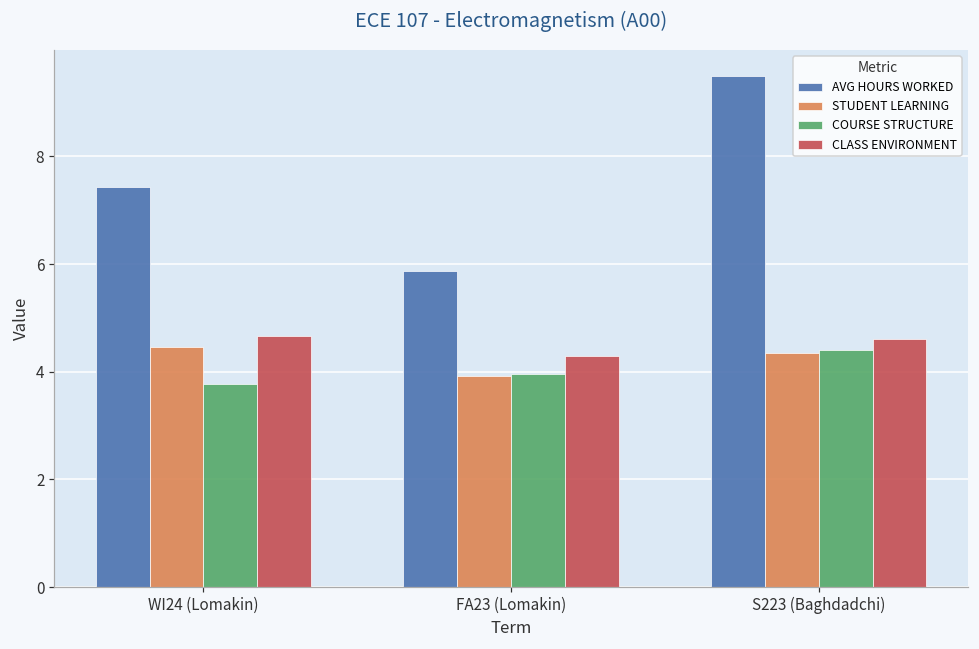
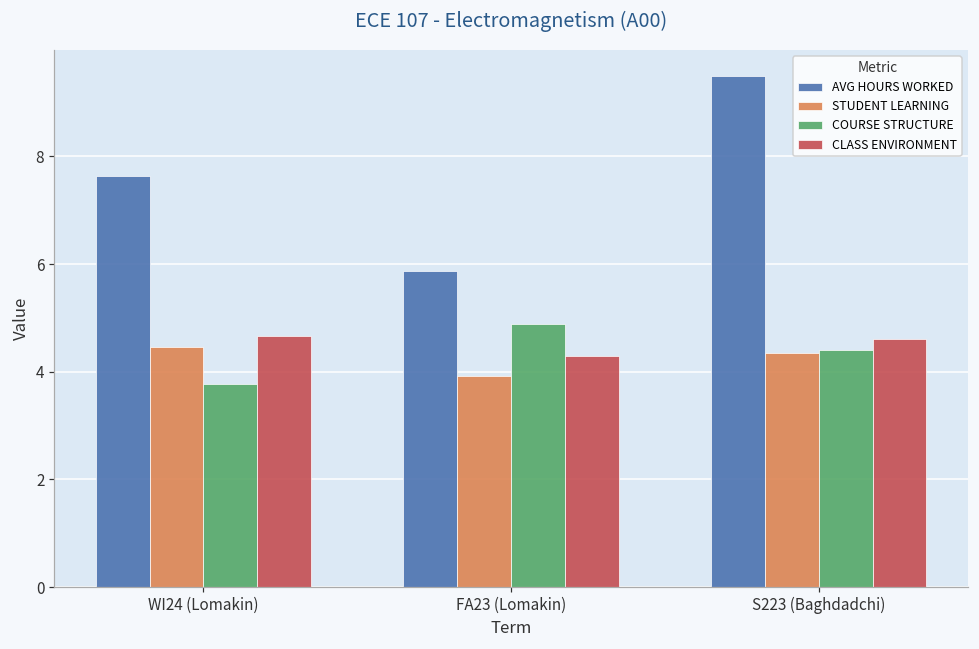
AVG HOURS WORKED, WI24 (Lomakin): 7.4 -> 7.6
COURSE STRUCTURE, FA23 (Lomakin): 4.0 -> 4.9
